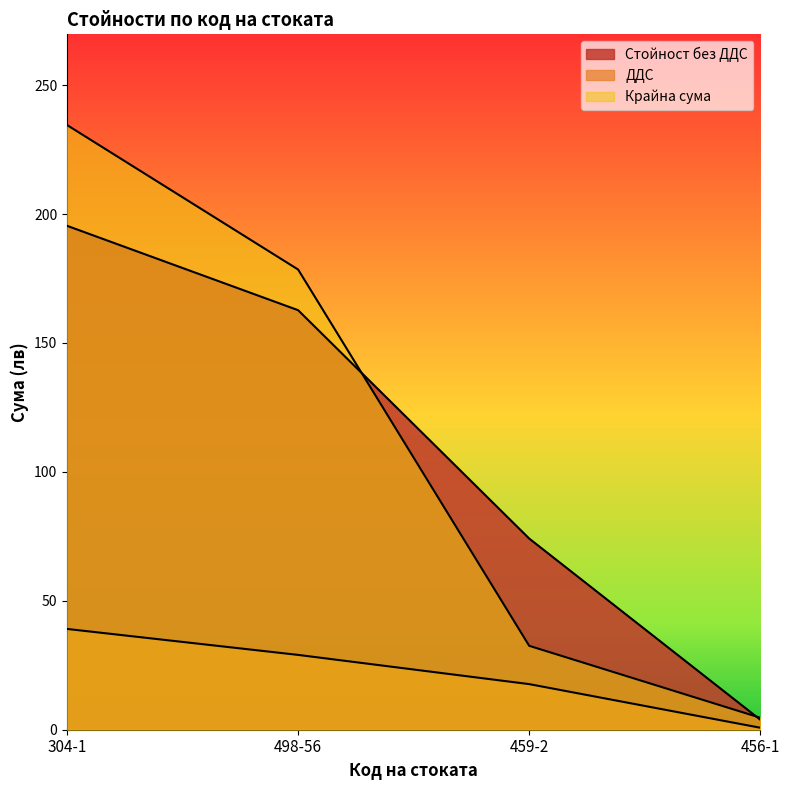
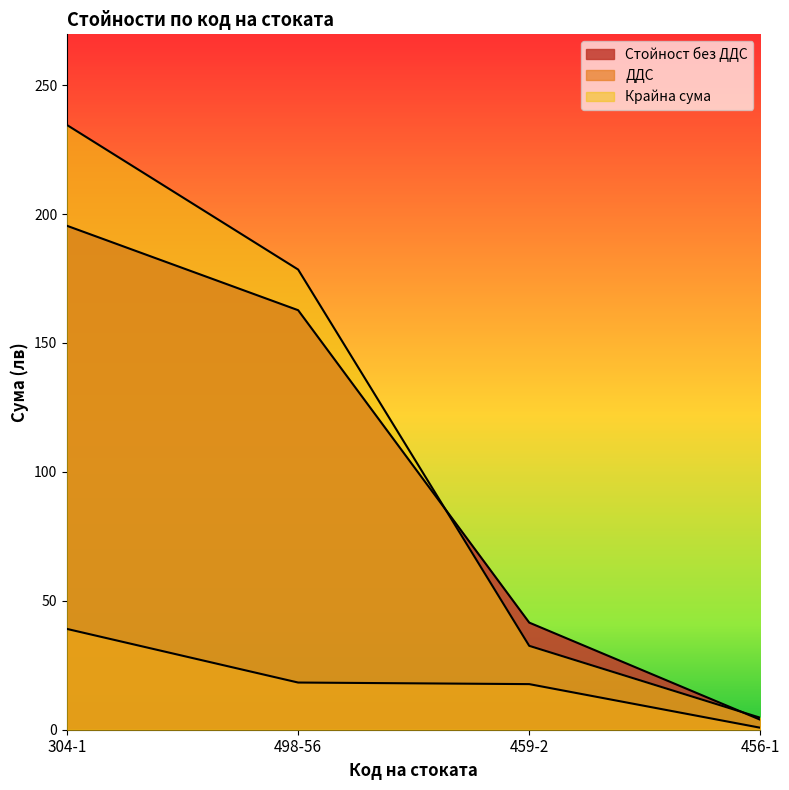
ДДС, 498-56: 29 -> 18
Стойност без ДДС, 459-2: 74 -> 42
